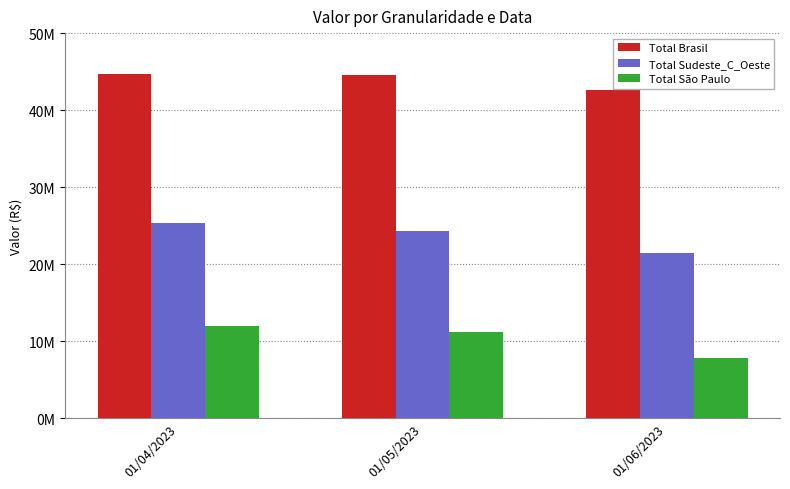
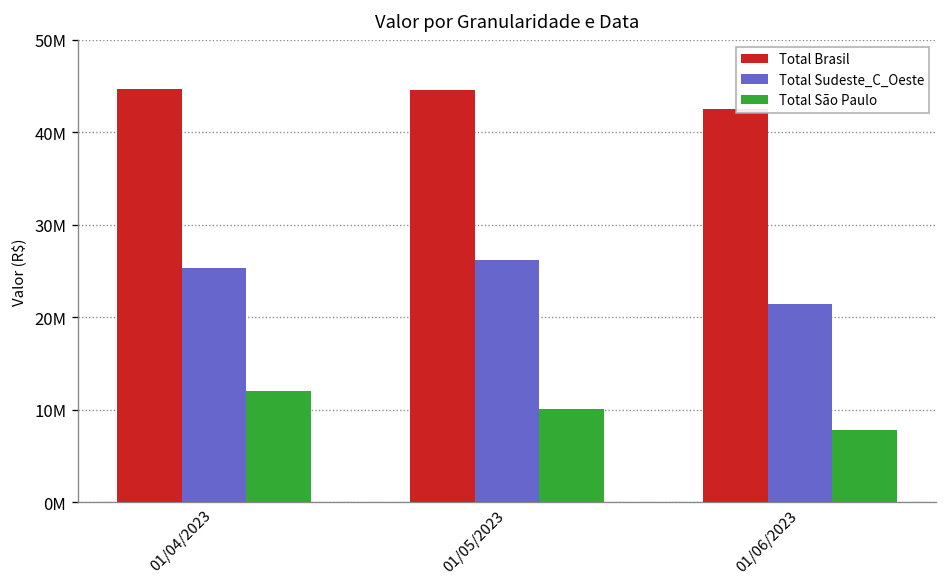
Total Sudeste_C_Oeste, 01/05/2023: 24000000 -> 26000000
Total São Paulo, 01/05/2023: 11000000 -> 10000000
